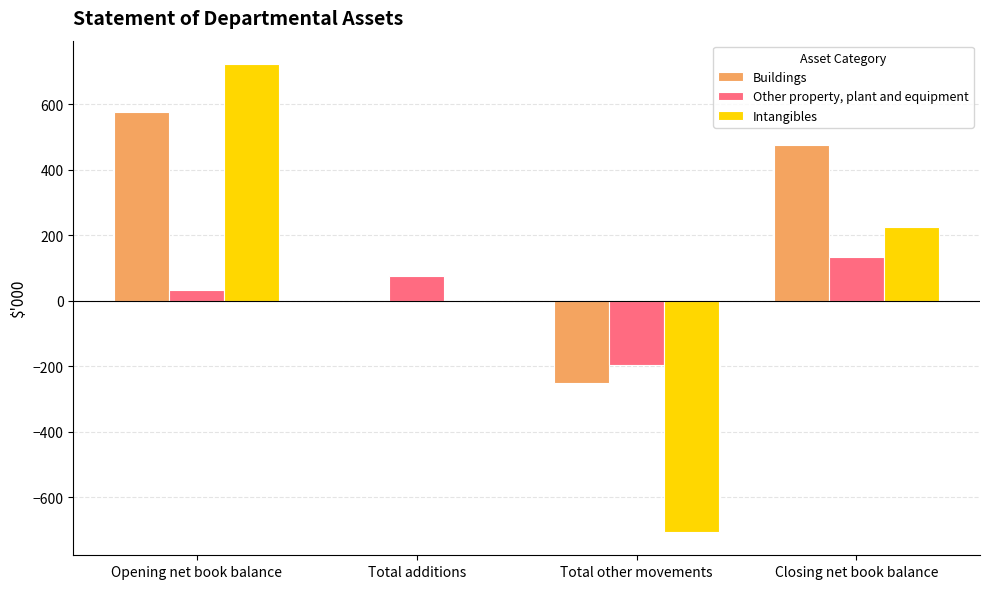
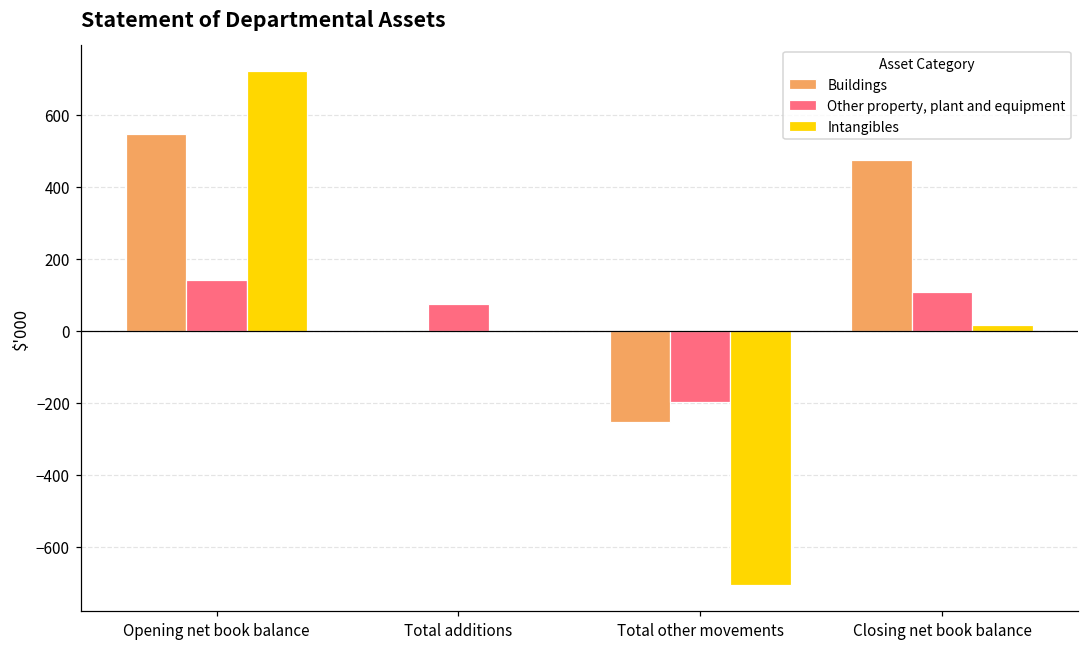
Buildings, Opening net book balance: 580 -> 550
Other property, plant and equipment, Opening net book balance: 30 -> 140
Other property, plant and equipment, Closing net book balance: 130 -> 110
Intangibles, Closing net book balance: 230 -> 20
